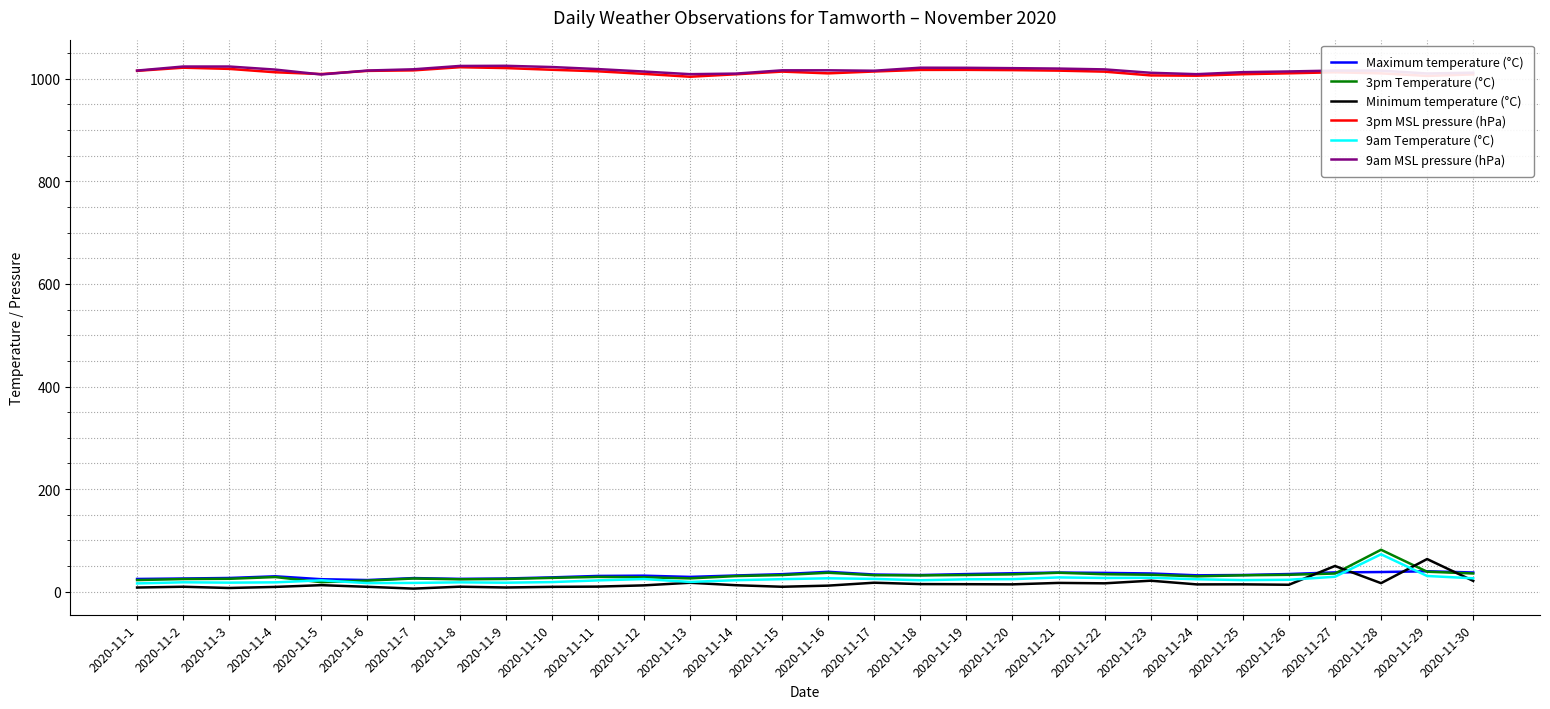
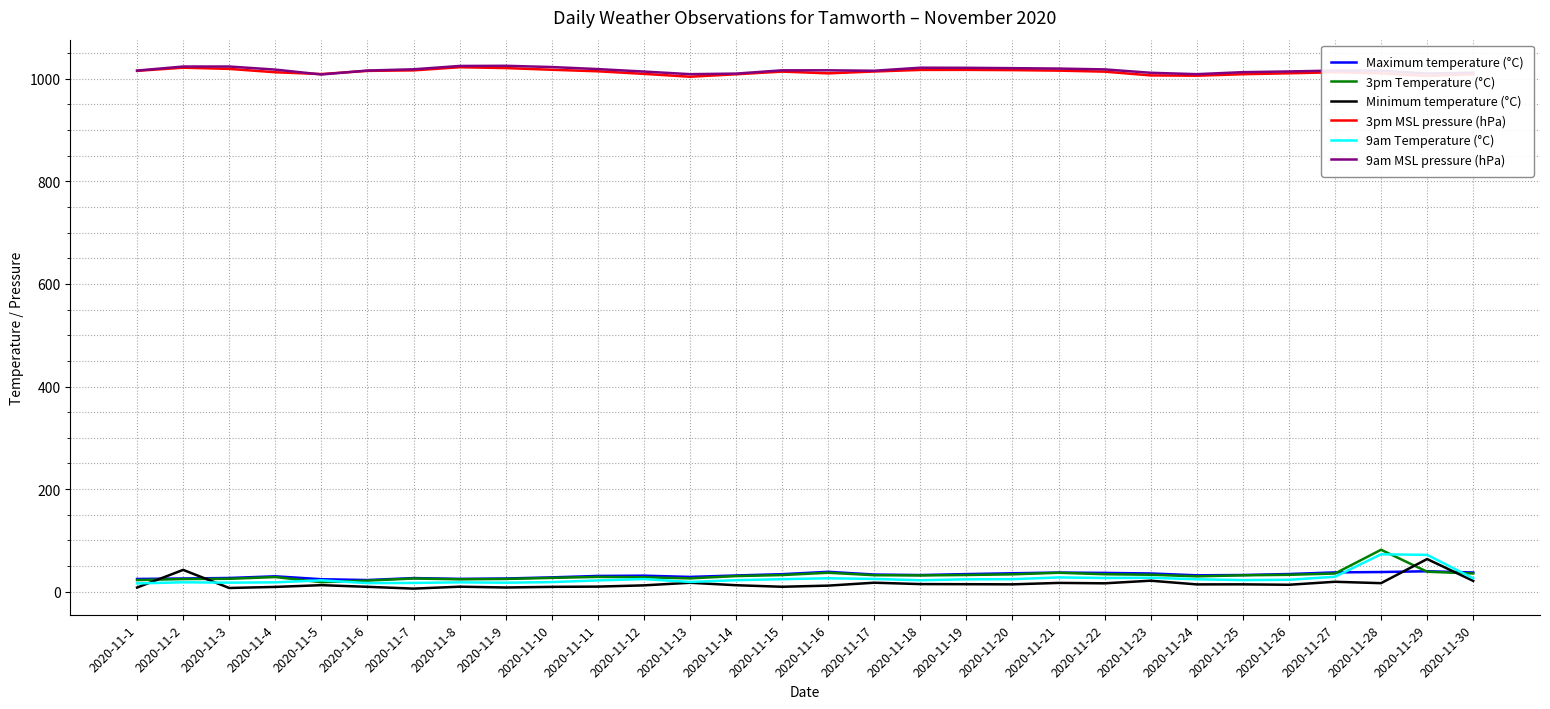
Minimum temperature (°C), 2020-11-2: 10 -> 40
Minimum temperature (°C), 2020-11-27: 50 -> 20
9am Temperature (°C), 2020-11-29: 30 -> 70
